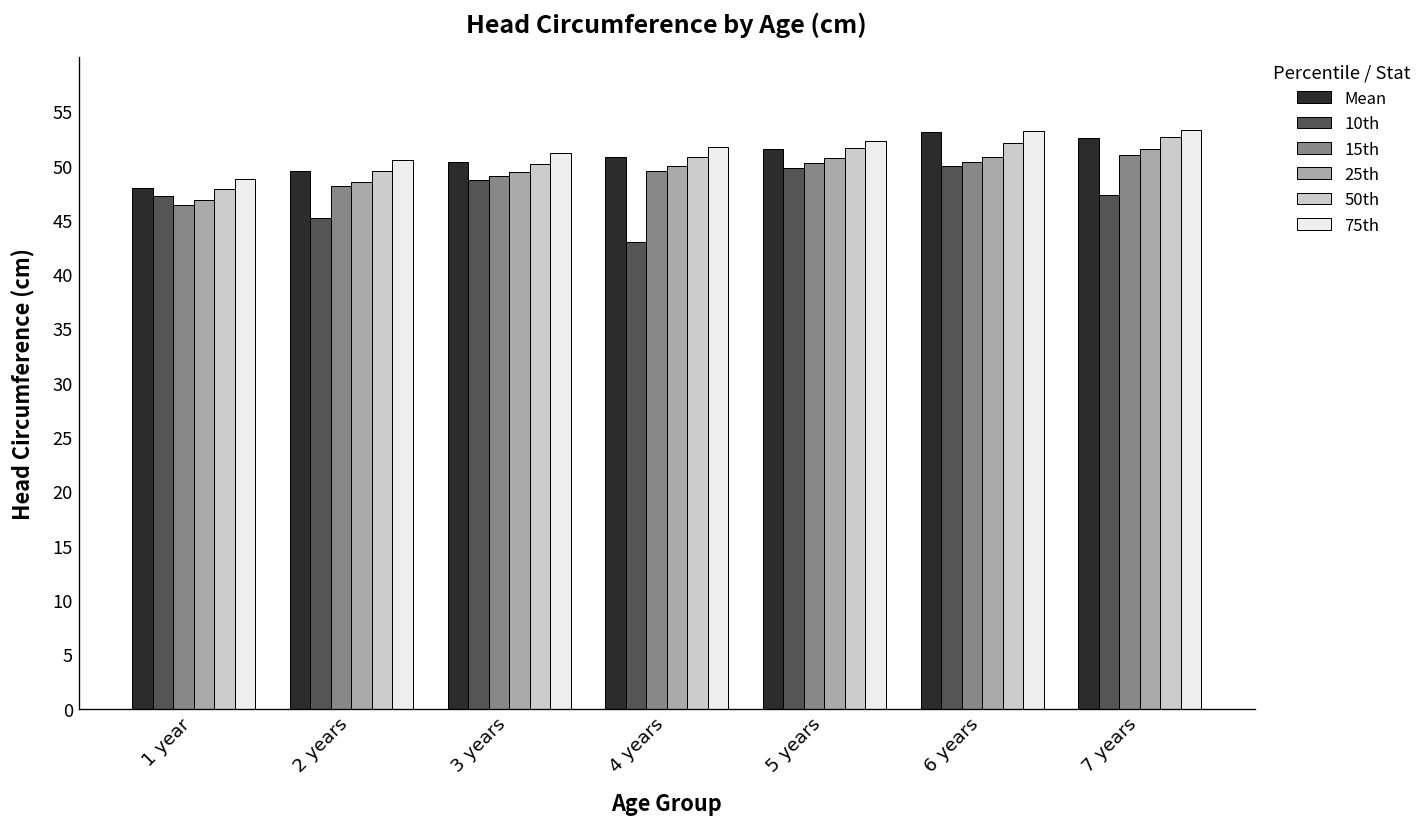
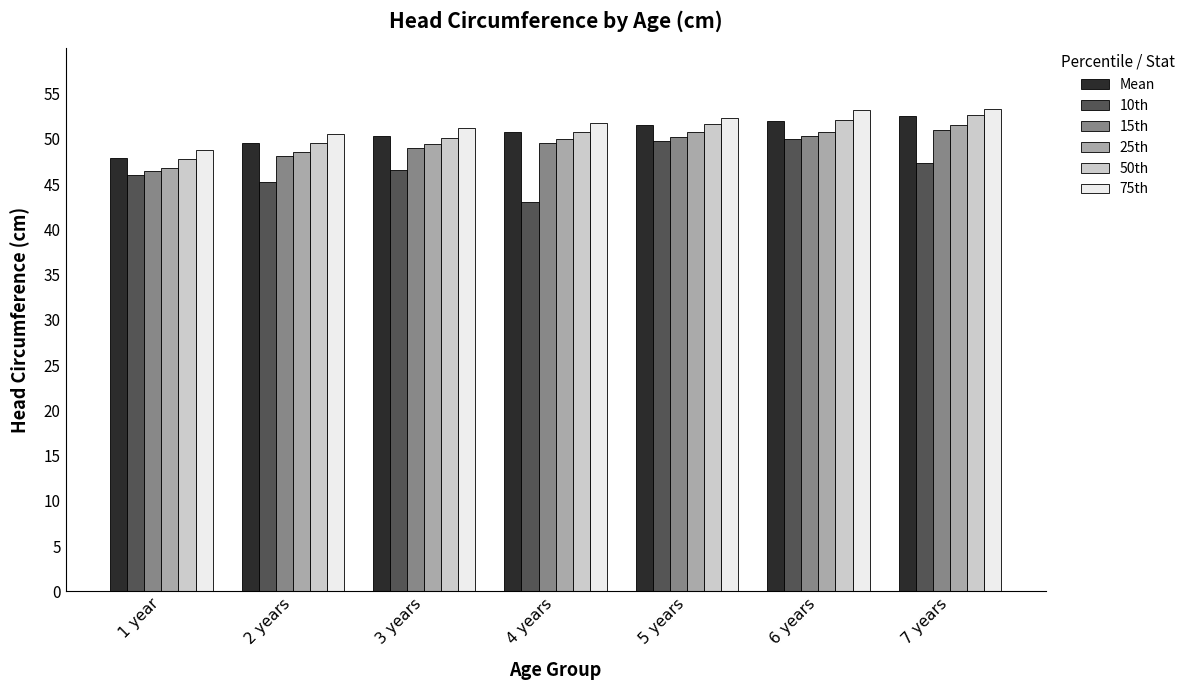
10th, 1 year: 47 -> 46
10th, 3 years: 49 -> 47
Mean, 6 years: 53 -> 52
